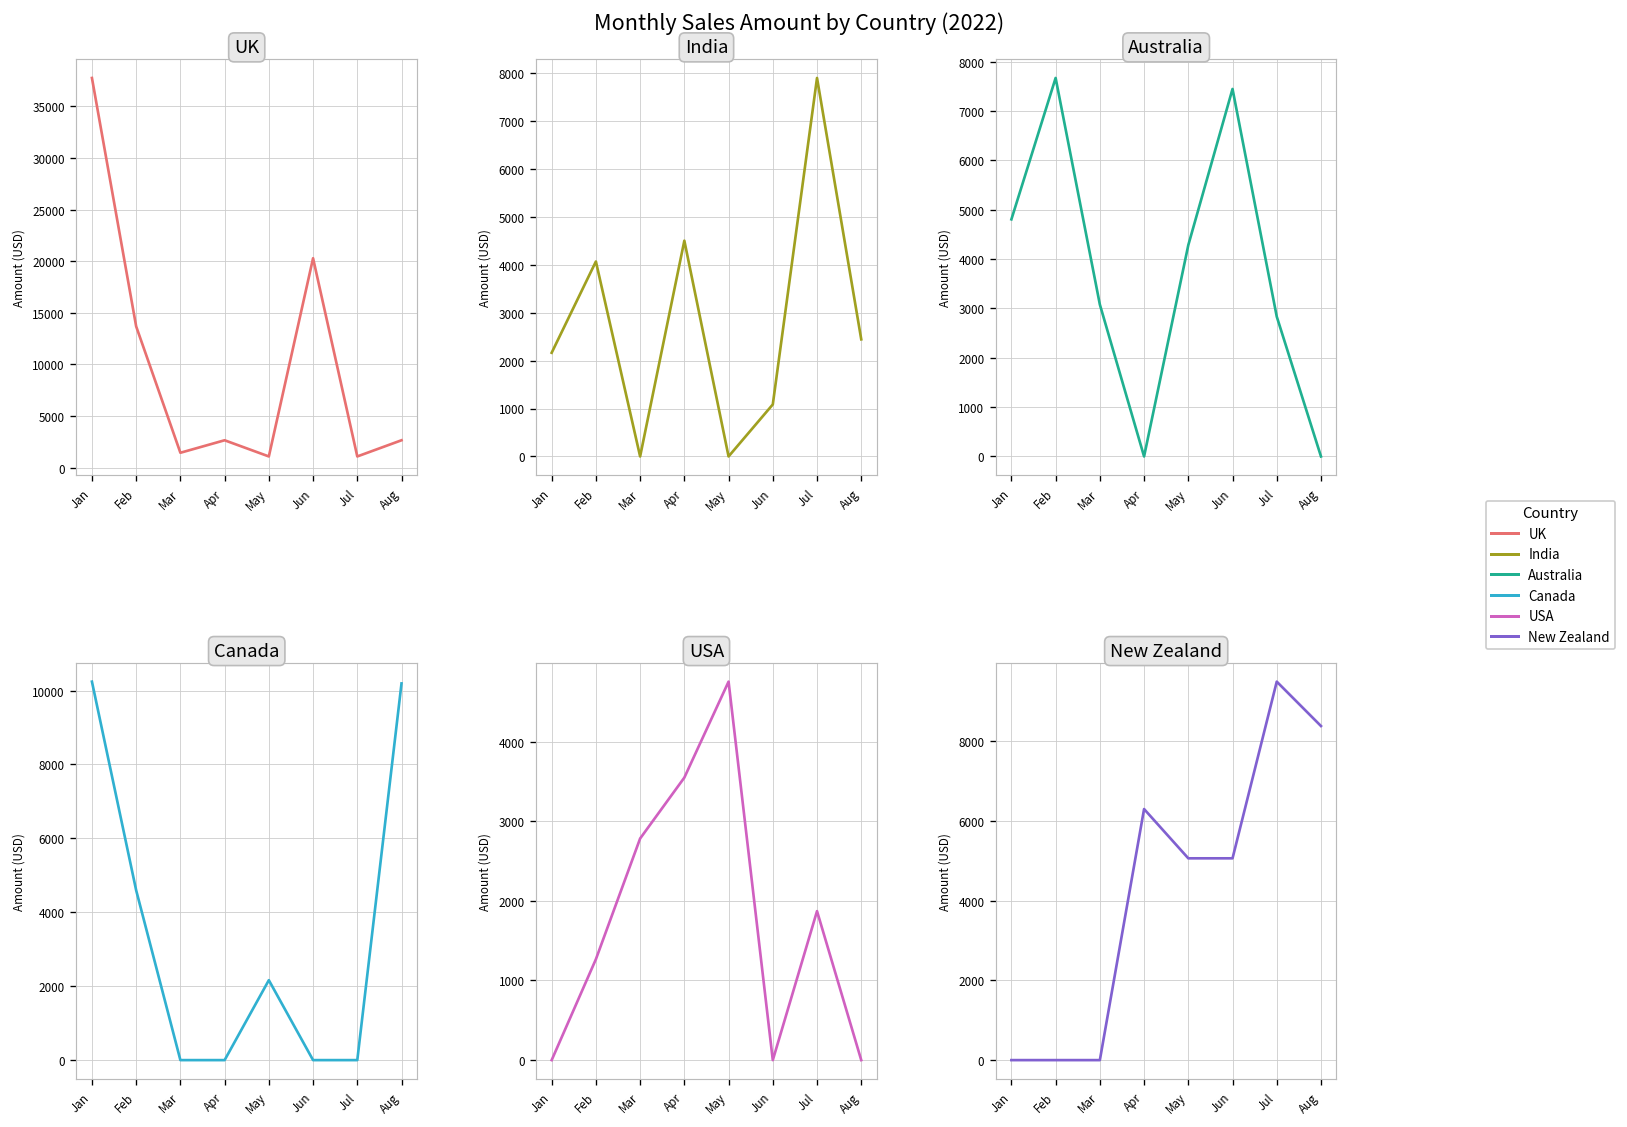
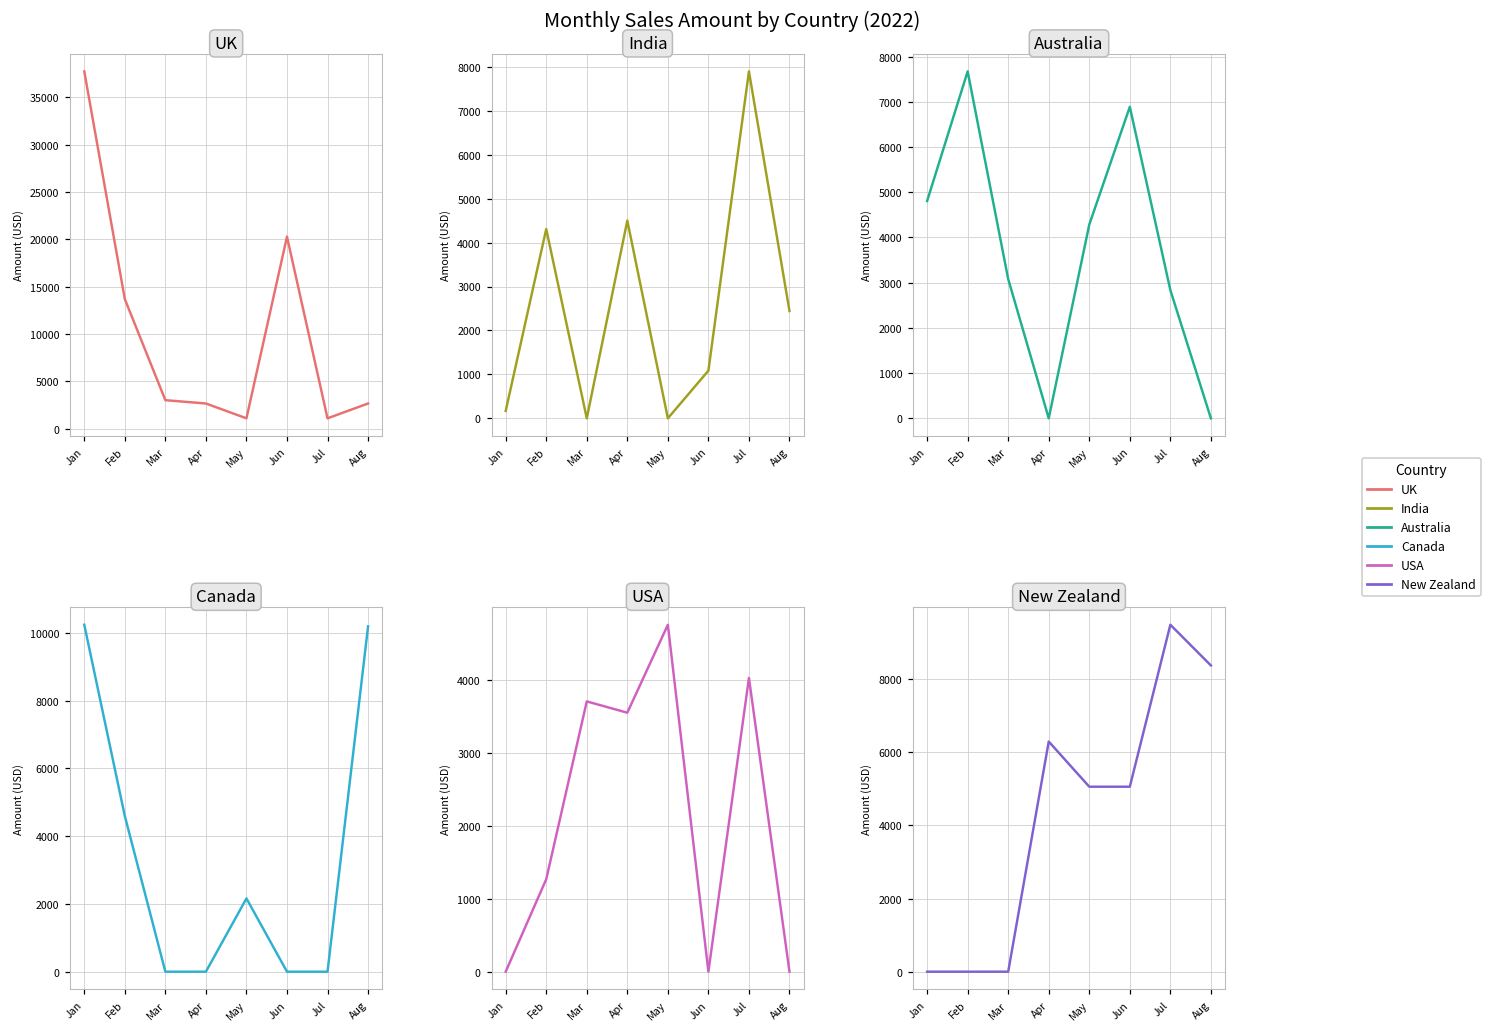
UK, Mar: 1000 -> 3000
India, Jan: 2200 -> 200
India, Feb: 4100 -> 4300
Australia, Jun: 7400 -> 6900
USA, Mar: 2800 -> 3700
USA, Jul: 1900 -> 4000
